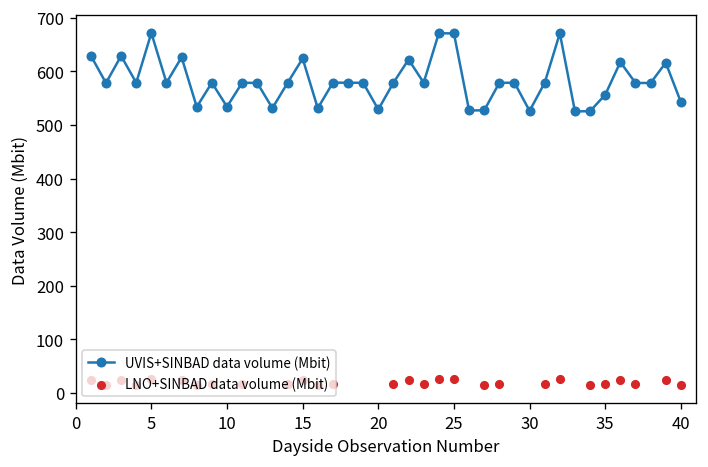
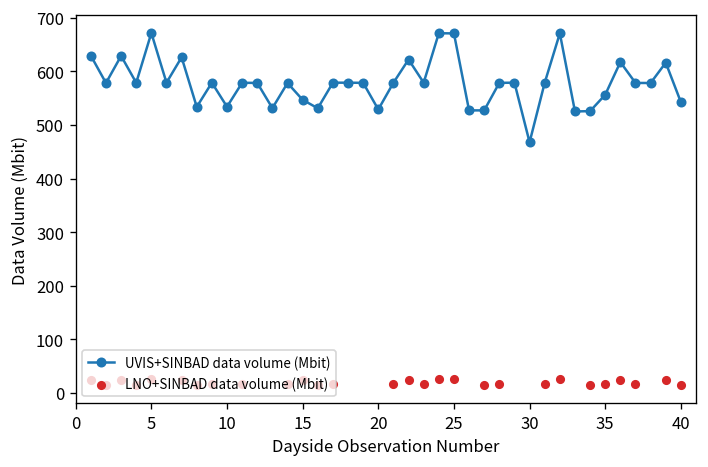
UVIS+SINBAD data volume (Mbit), 15: 620 -> 550
UVIS+SINBAD data volume (Mbit), 30: 530 -> 470
